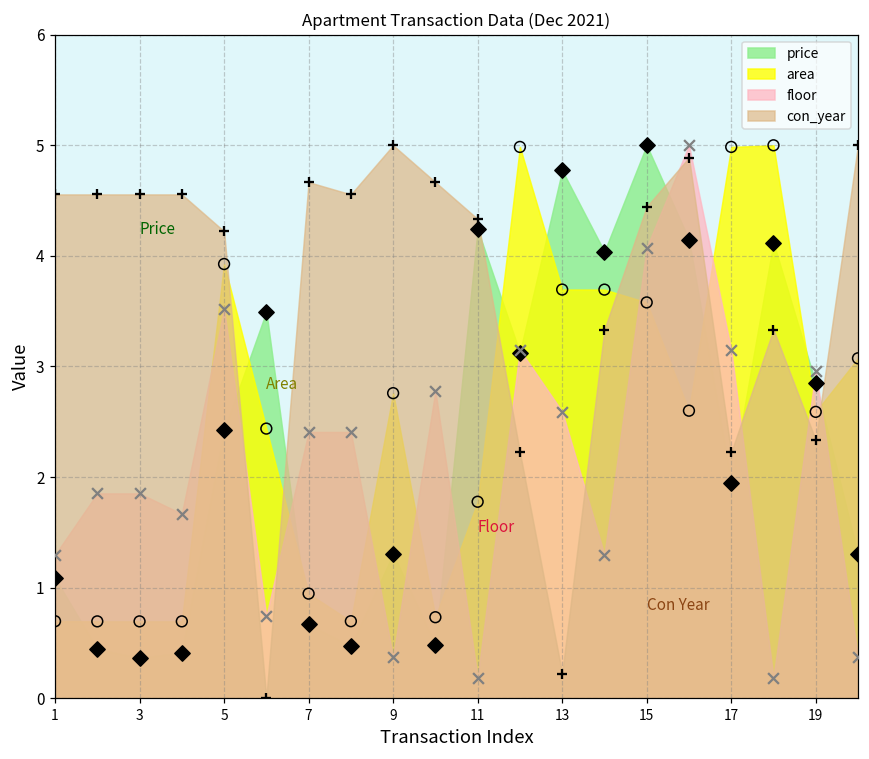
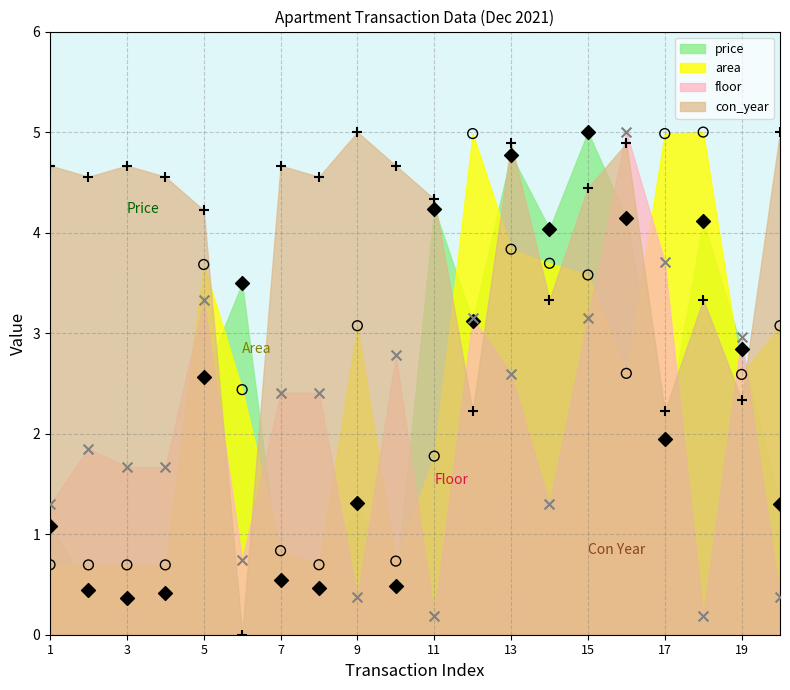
con_year, 1: 4.56 -> 4.67
floor, 3: 1.85 -> 1.67
con_year, 3: 4.56 -> 4.67
price, 5: 2.42 -> 2.56
area, 5: 3.93 -> 3.68
floor, 5: 3.52 -> 3.33
price, 7: 0.67 -> 0.54
area, 7: 0.95 -> 0.84
area, 9: 2.76 -> 3.07
area, 13: 3.70 -> 3.83
con_year, 13: 0.22 -> 4.89
floor, 15: 4.07 -> 3.15
floor, 17: 3.15 -> 3.70
